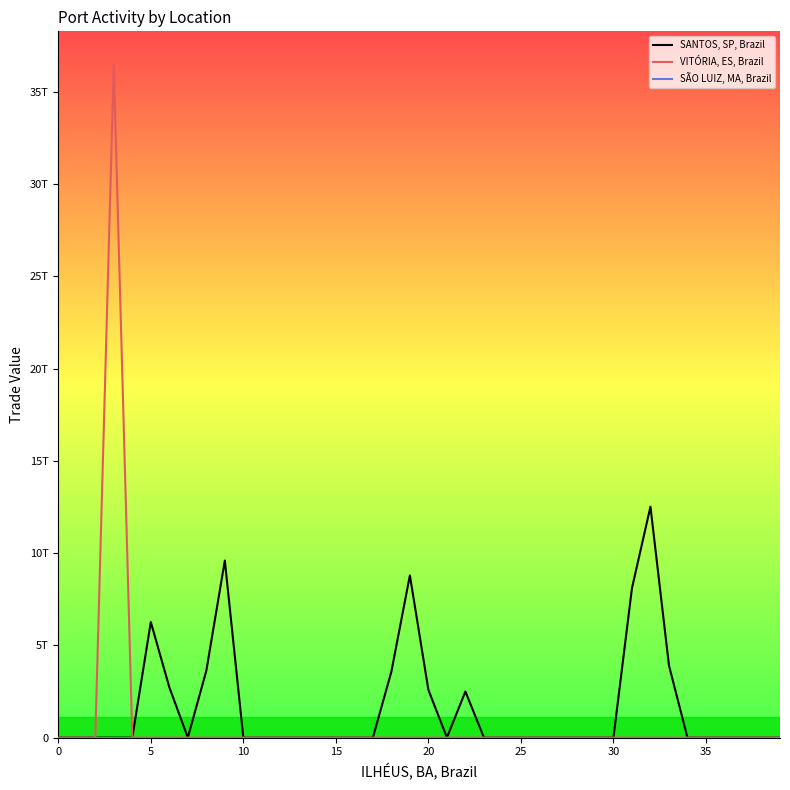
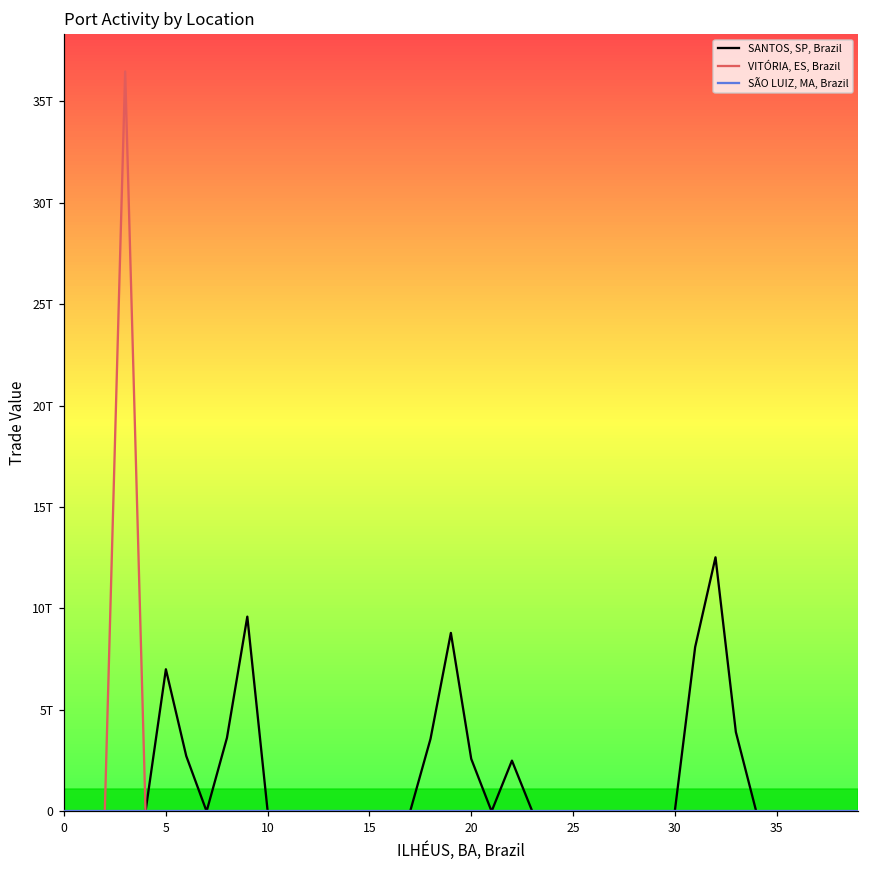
SANTOS, SP, Brazil, 5: 6.3T -> 7.0T
